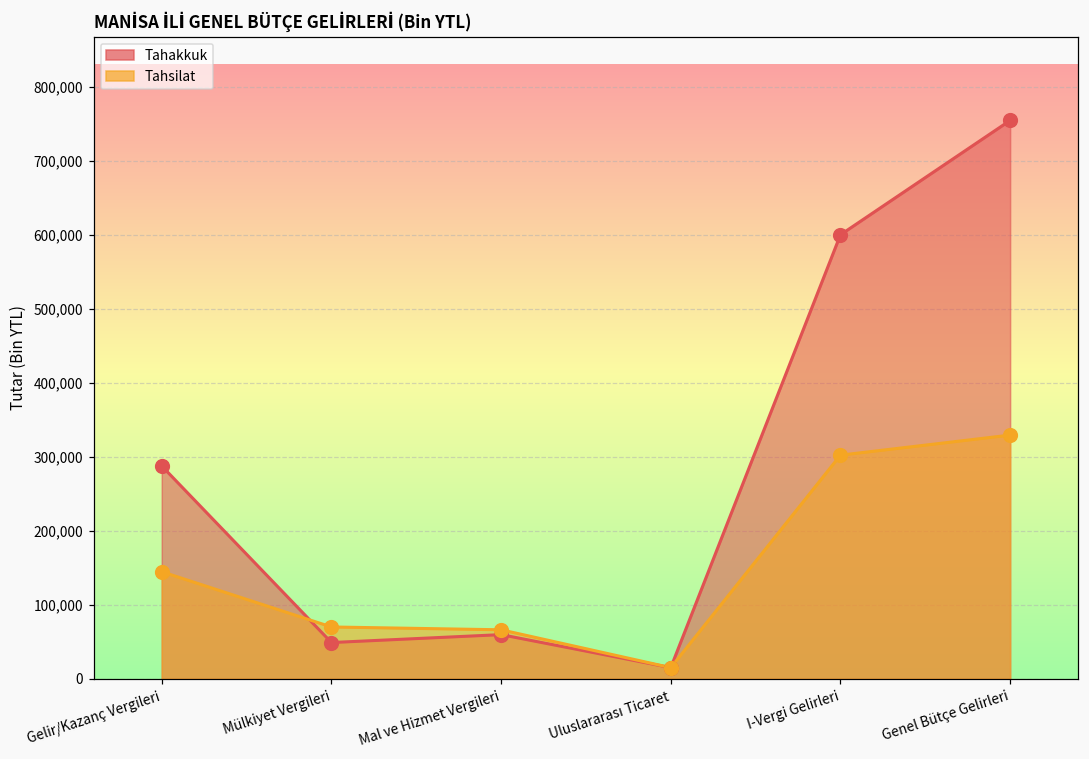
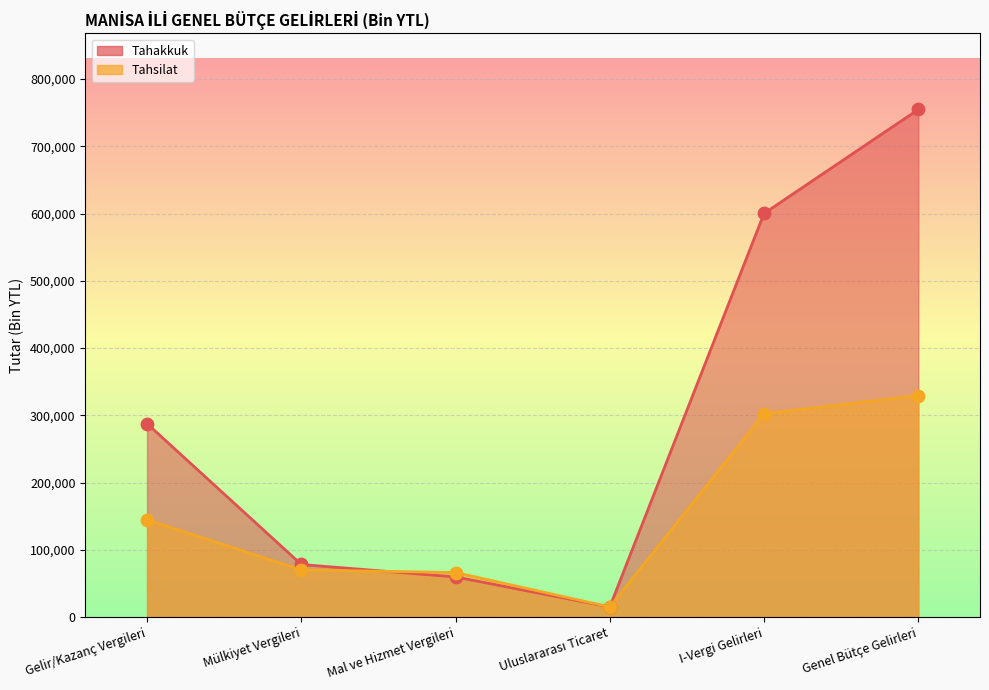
Tahakkuk, Mülkiyet Vergileri: 50,000 -> 80,000
